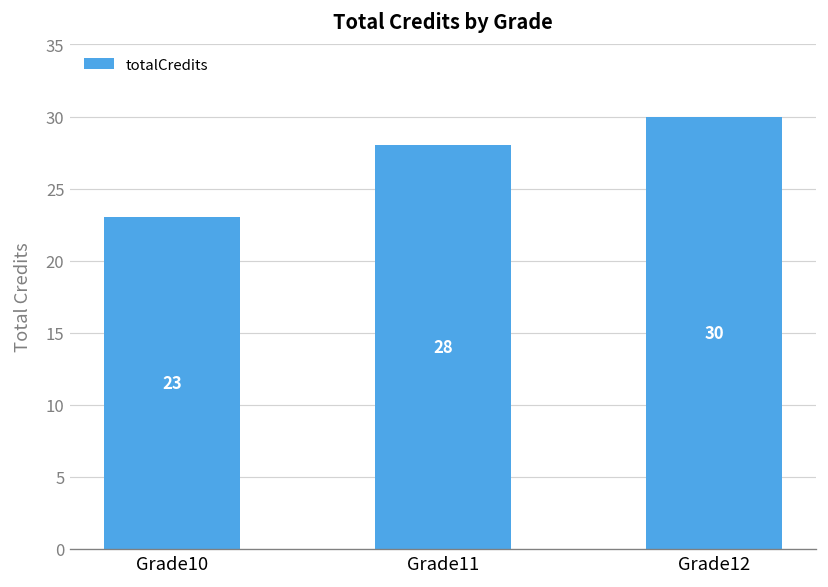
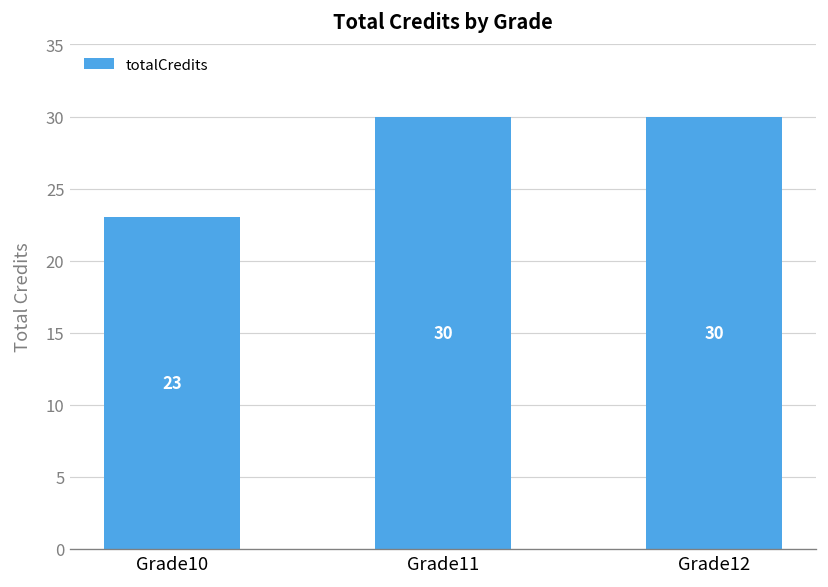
Grade11: 28 -> 30
